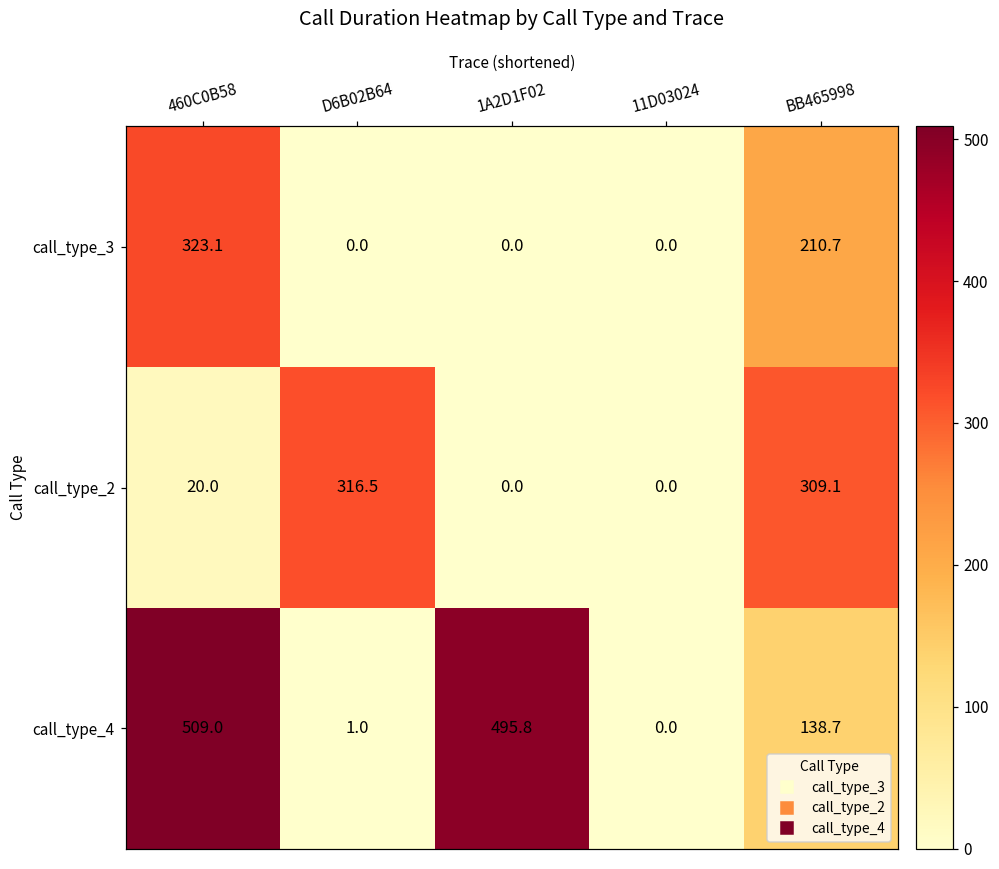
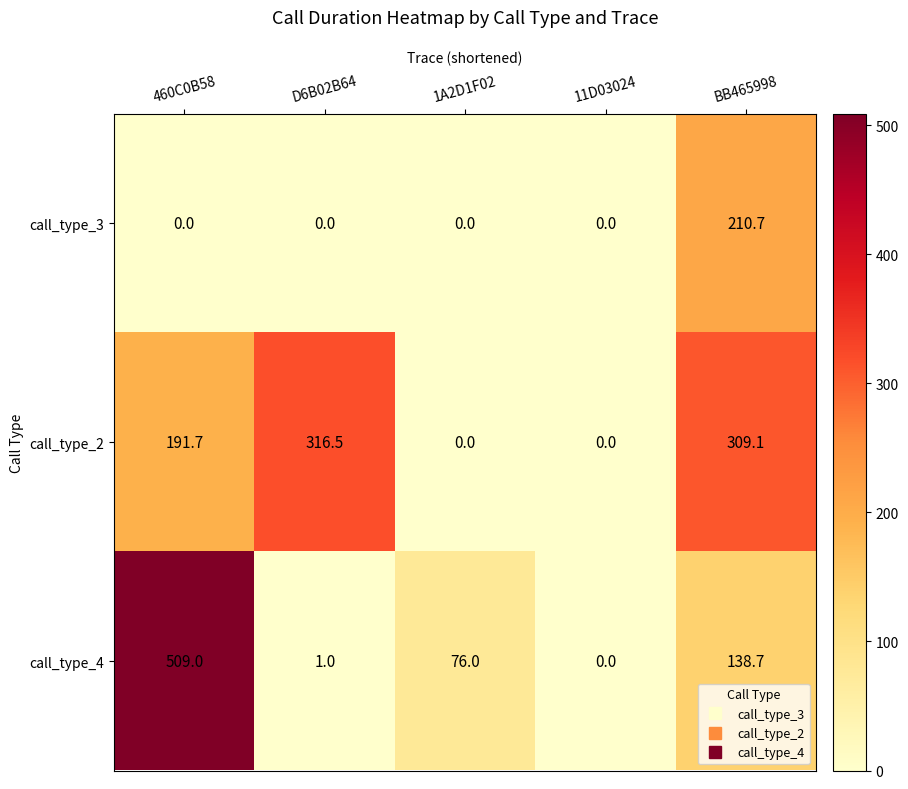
call_type_3, 460C0B58: 323.1 -> 0.0
call_type_2, 460C0B58: 20.0 -> 191.7
call_type_4, 1A2D1F02: 495.8 -> 76.0
